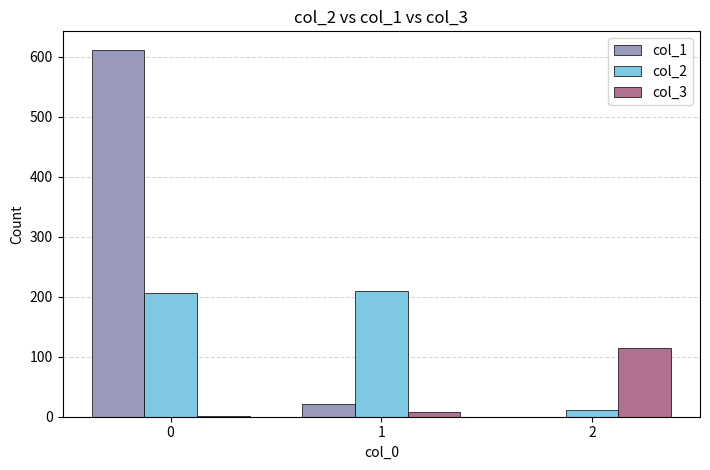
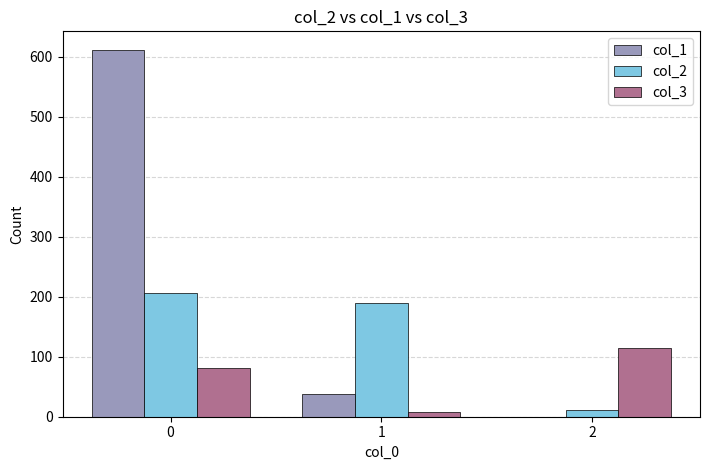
col_3, 0: 0 -> 80
col_1, 1: 20 -> 40
col_2, 1: 210 -> 190
